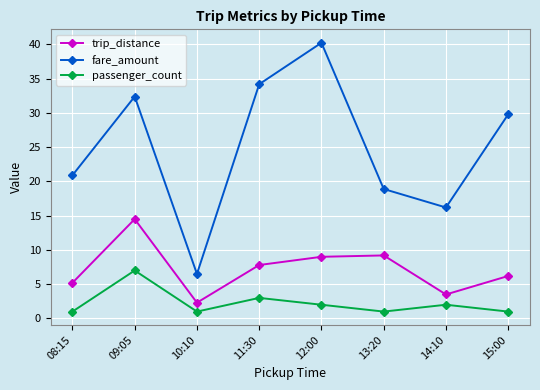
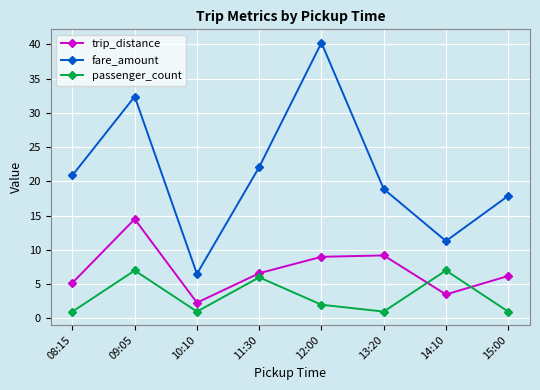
trip_distance, 11:30: 8 -> 7
fare_amount, 11:30: 34 -> 22
passenger_count, 11:30: 3 -> 6
fare_amount, 14:10: 16 -> 11
passenger_count, 14:10: 2 -> 7
fare_amount, 15:00: 30 -> 18
